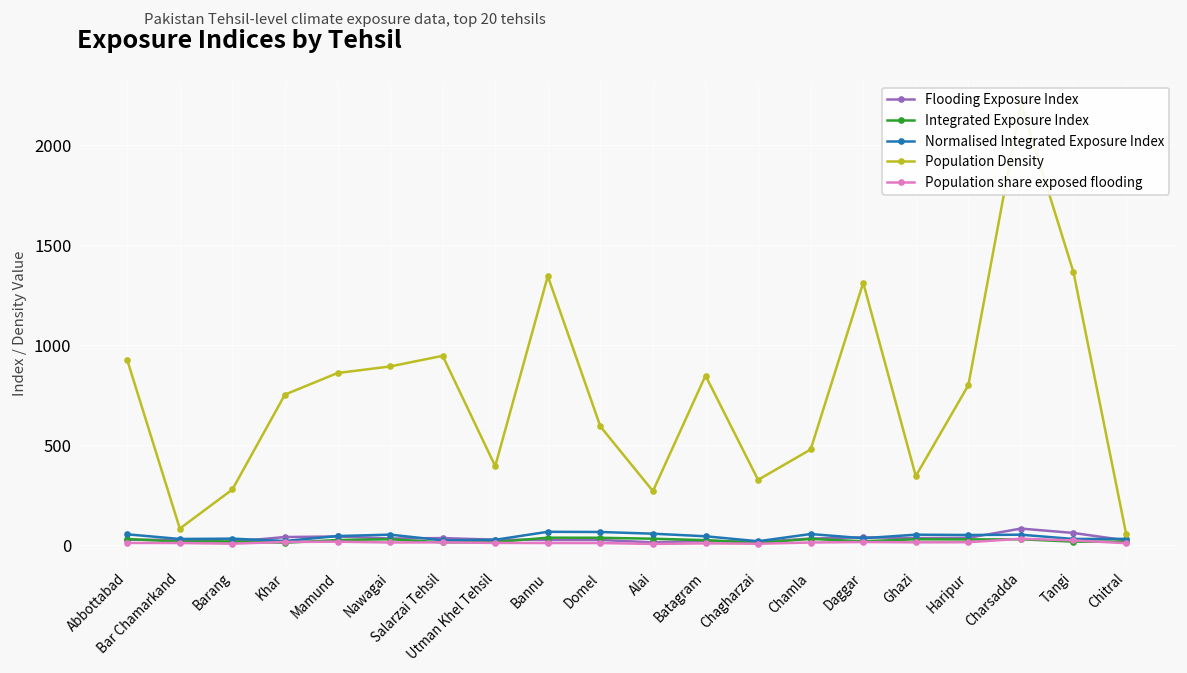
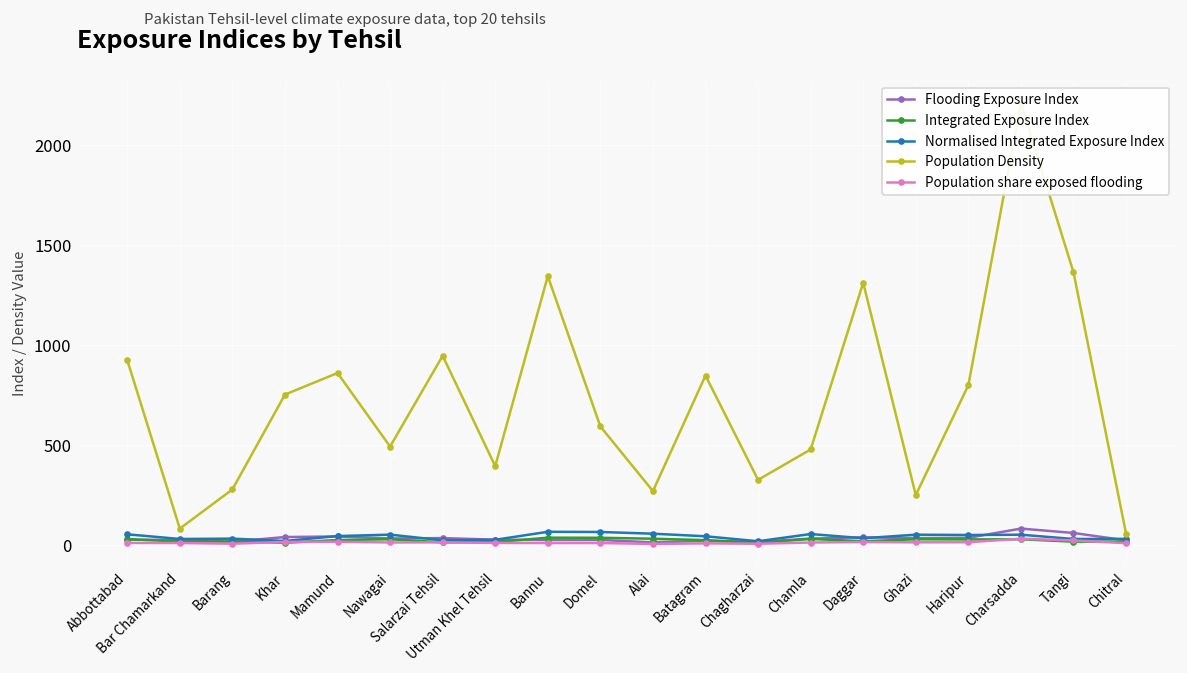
Population Density, Nawagai: 890 -> 490
Population Density, Ghazi: 340 -> 250
